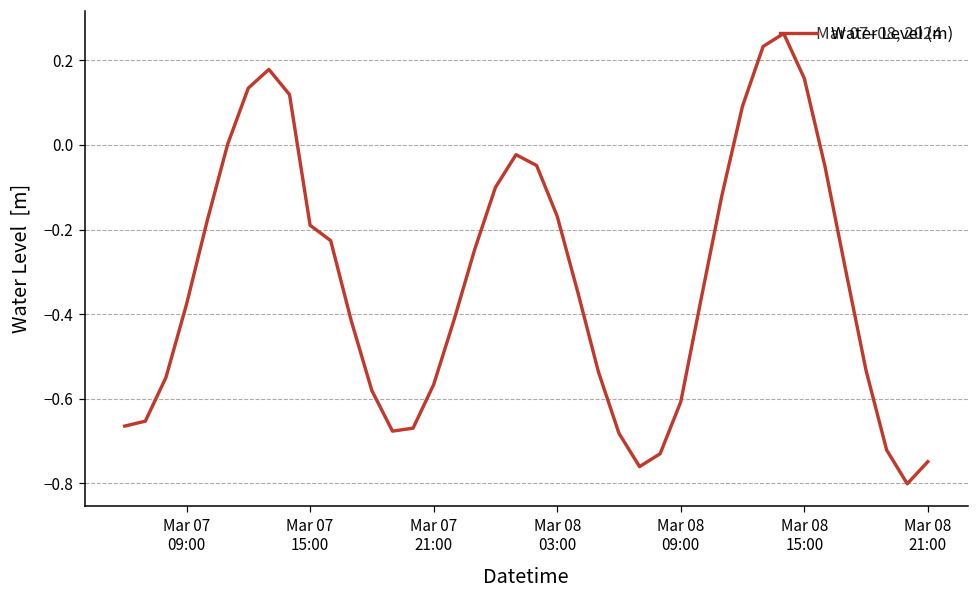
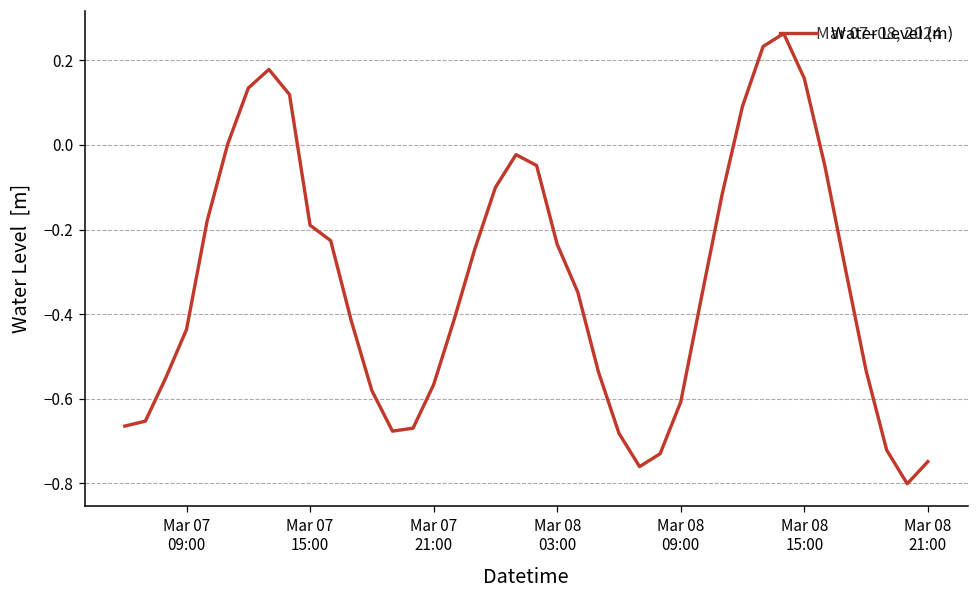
Mar 07 09:00: -0.38 -> -0.44
Mar 08 03:00: -0.17 -> -0.23
